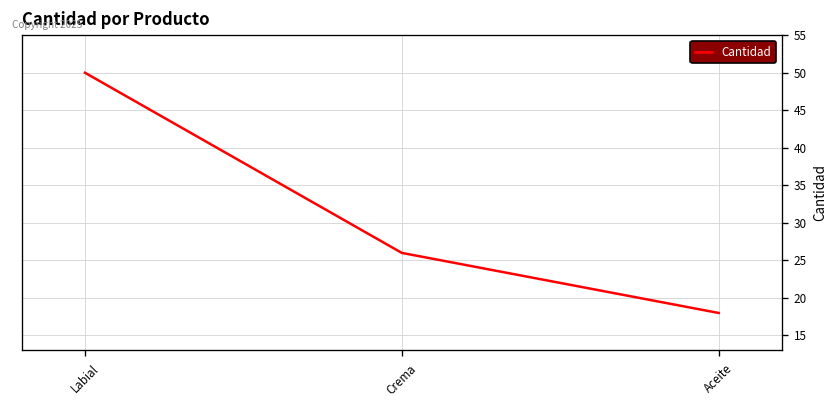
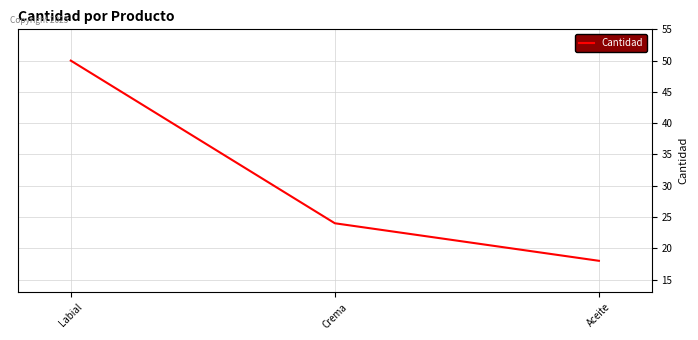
Crema: 26 -> 24
